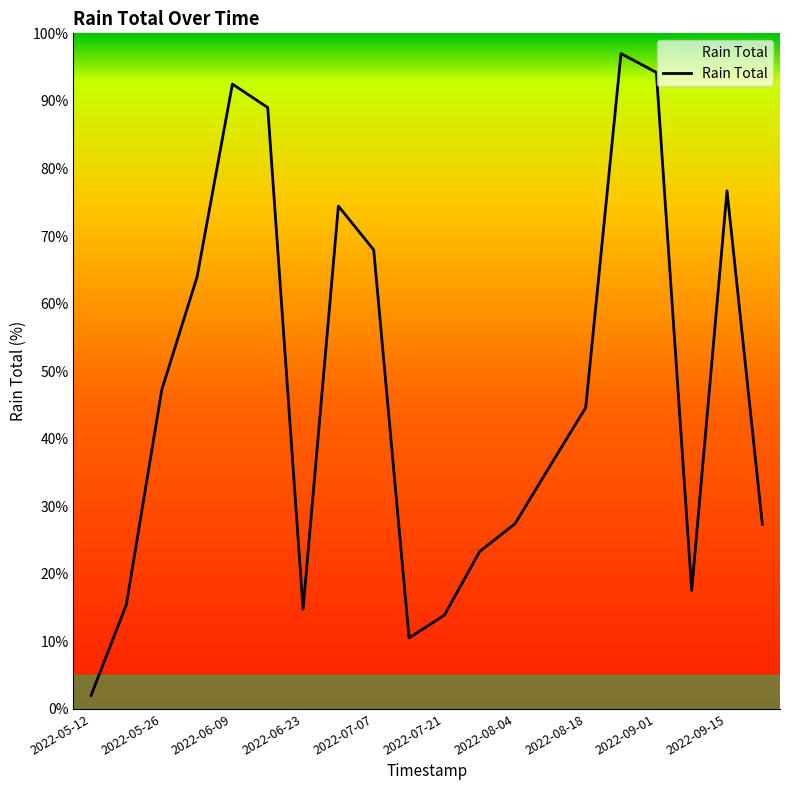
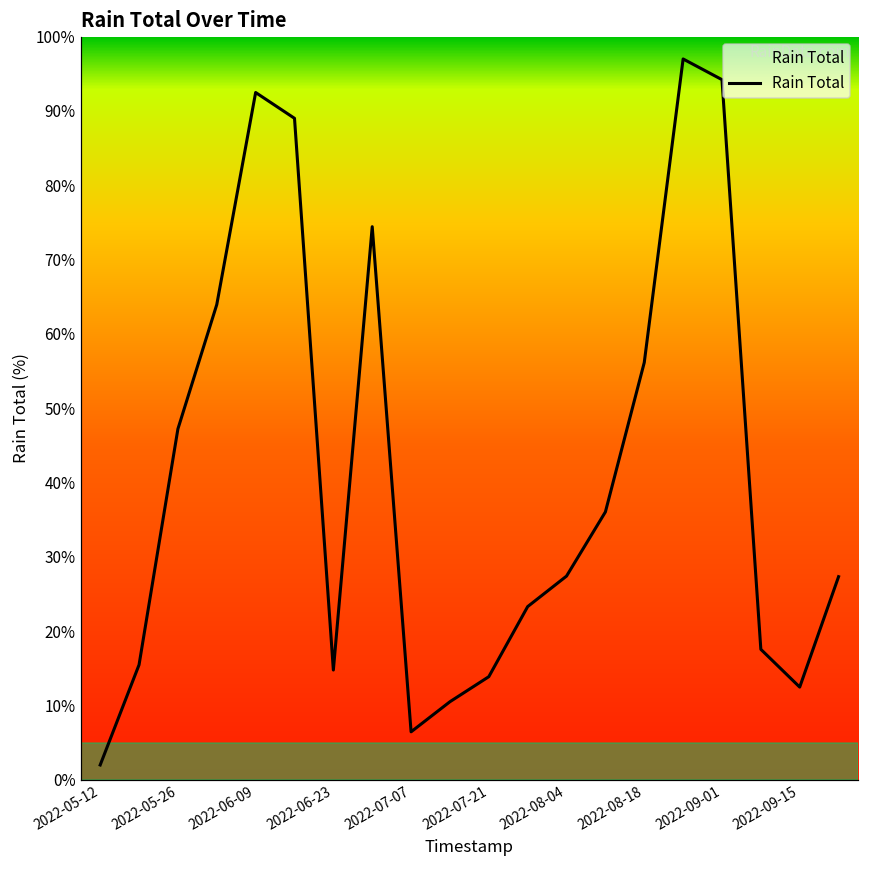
2022-07-07: 68% -> 6%
2022-08-18: 45% -> 56%
2022-09-15: 77% -> 12%
